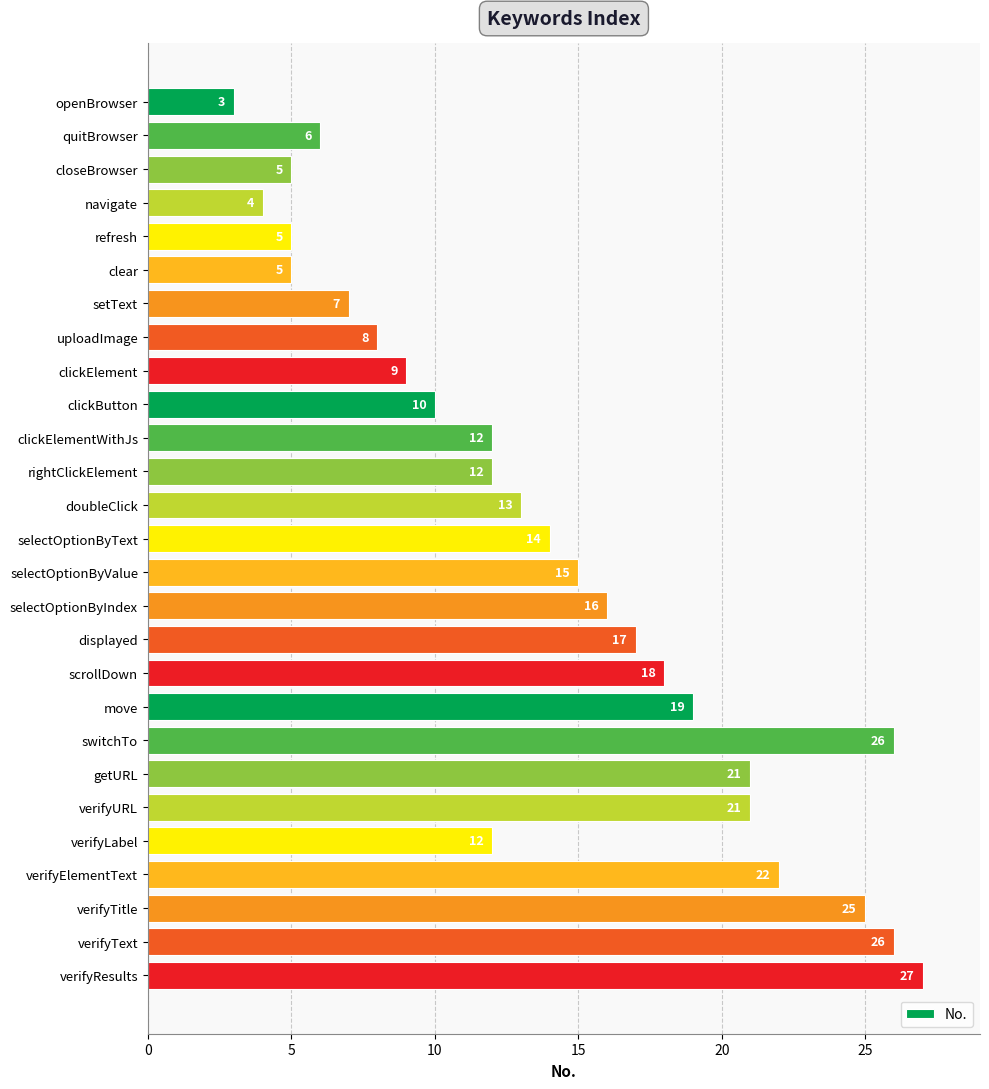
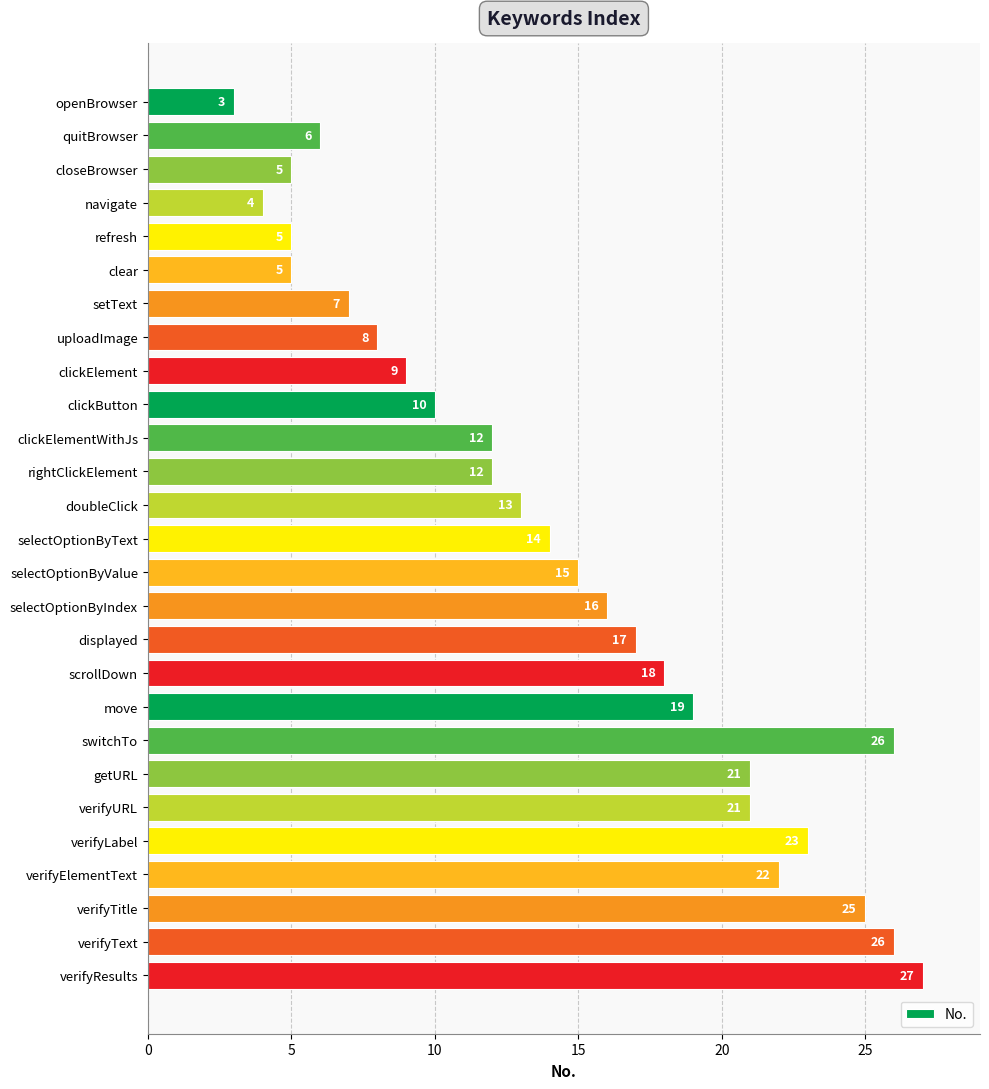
verifyLabel: 12 -> 23
